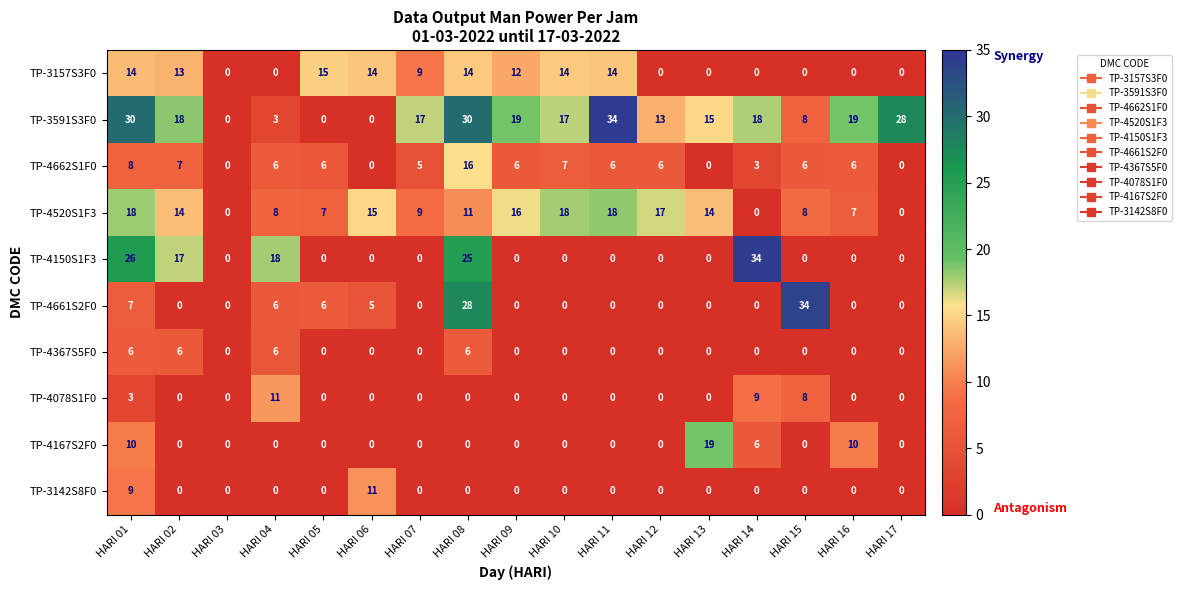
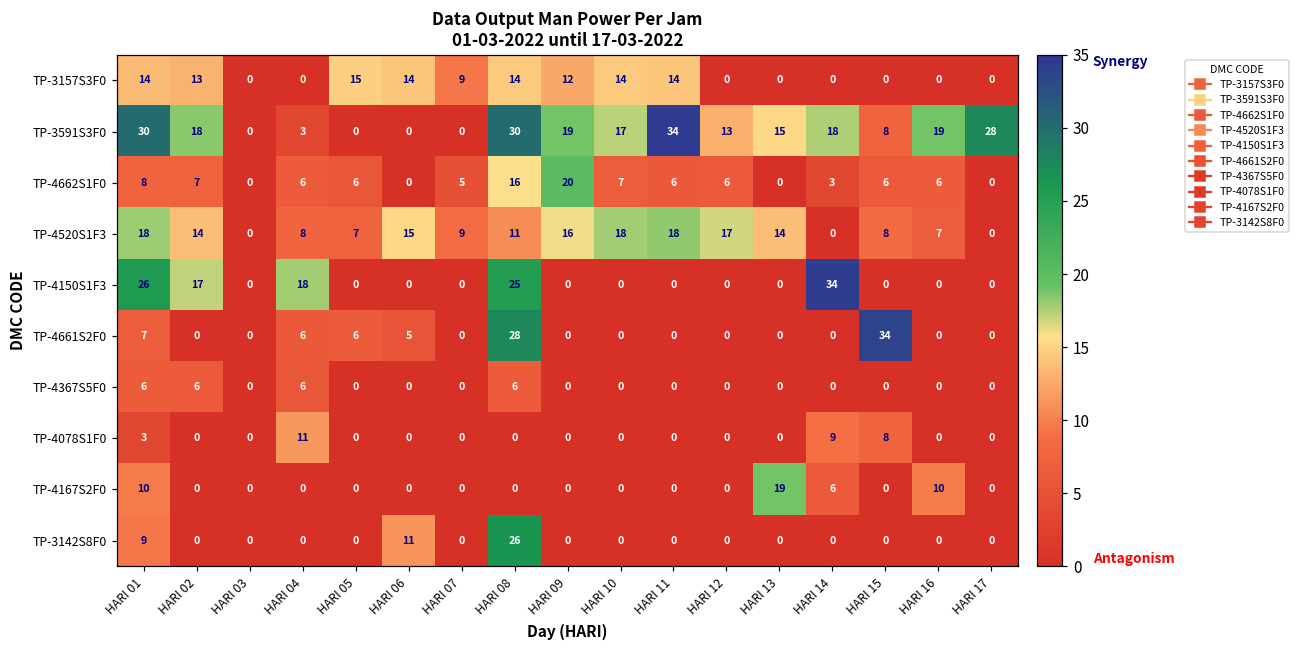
TP-3591S3F0, HARI 07: 17 -> 0
TP-4662S1F0, HARI 09: 6 -> 20
TP-3142S8F0, HARI 08: 0 -> 26
